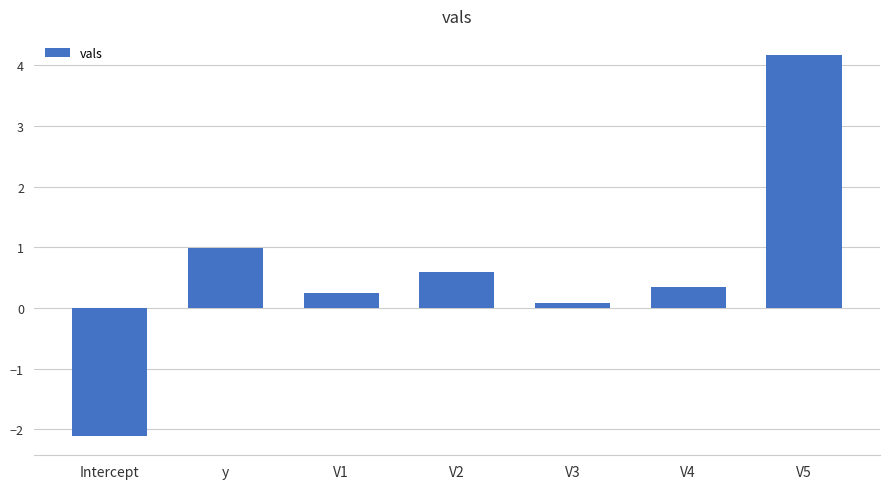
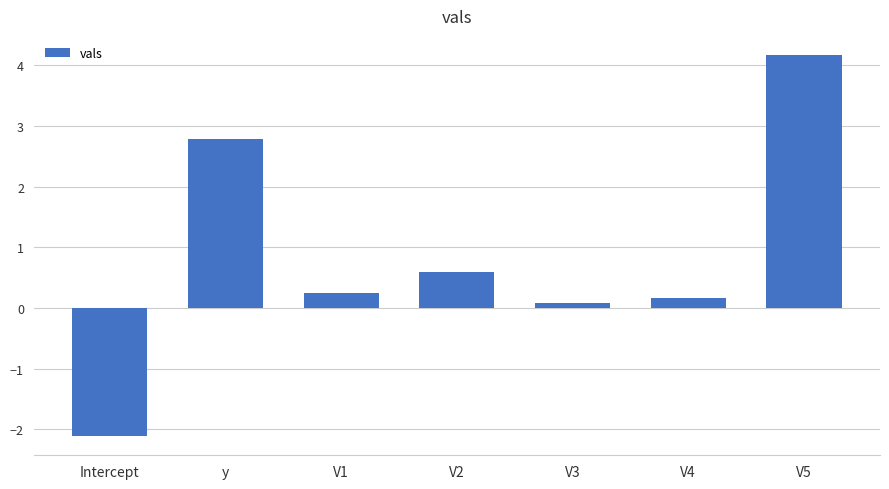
y: 1.0 -> 2.8
V4: 0.3 -> 0.2
